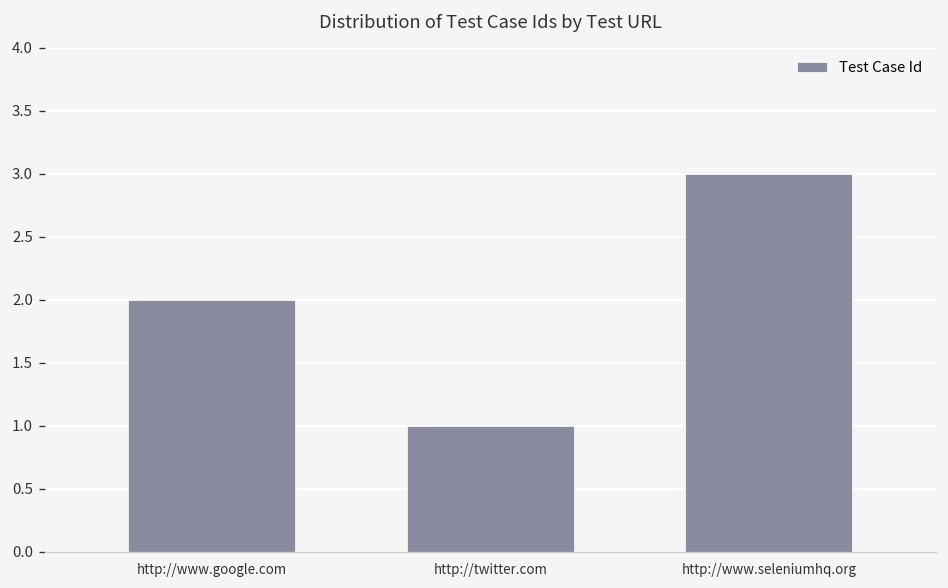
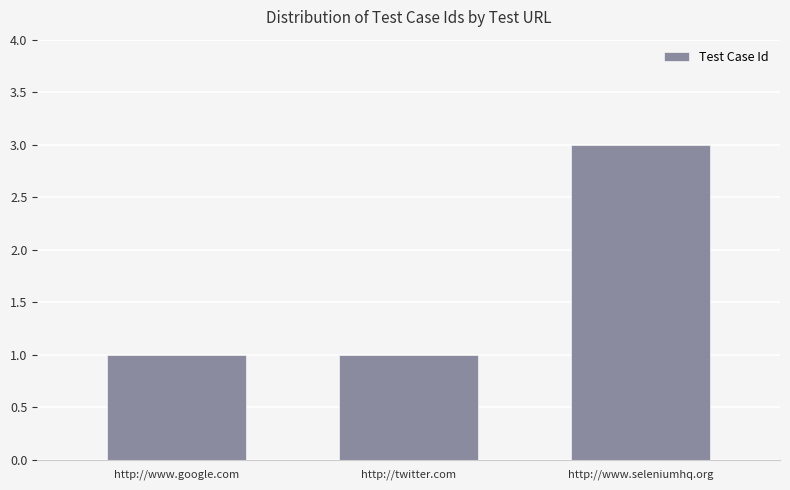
http://www.google.com: 2 -> 1
